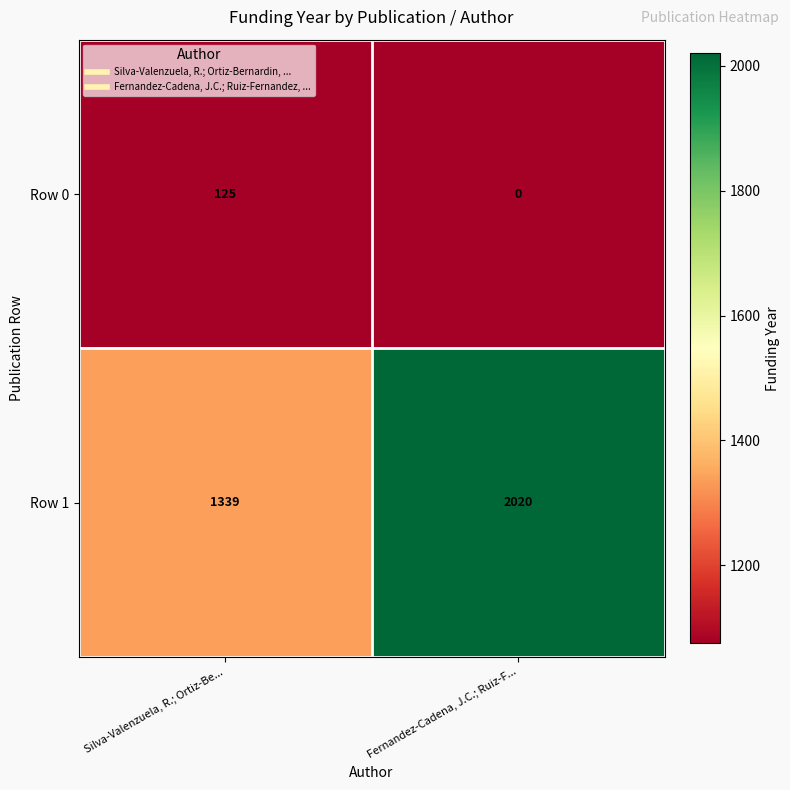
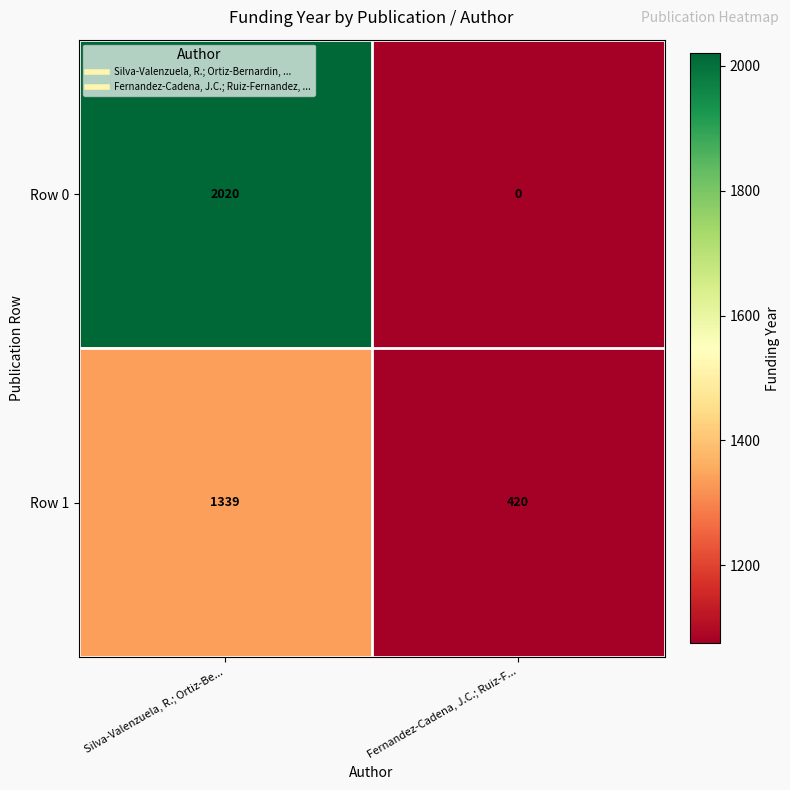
Row 0, Silva-Valenzuela, R.; Ortiz-Be...: 125 -> 2020
Row 1, Fernandez-Cadena, J.C.; Ruiz-F...: 2020 -> 420
